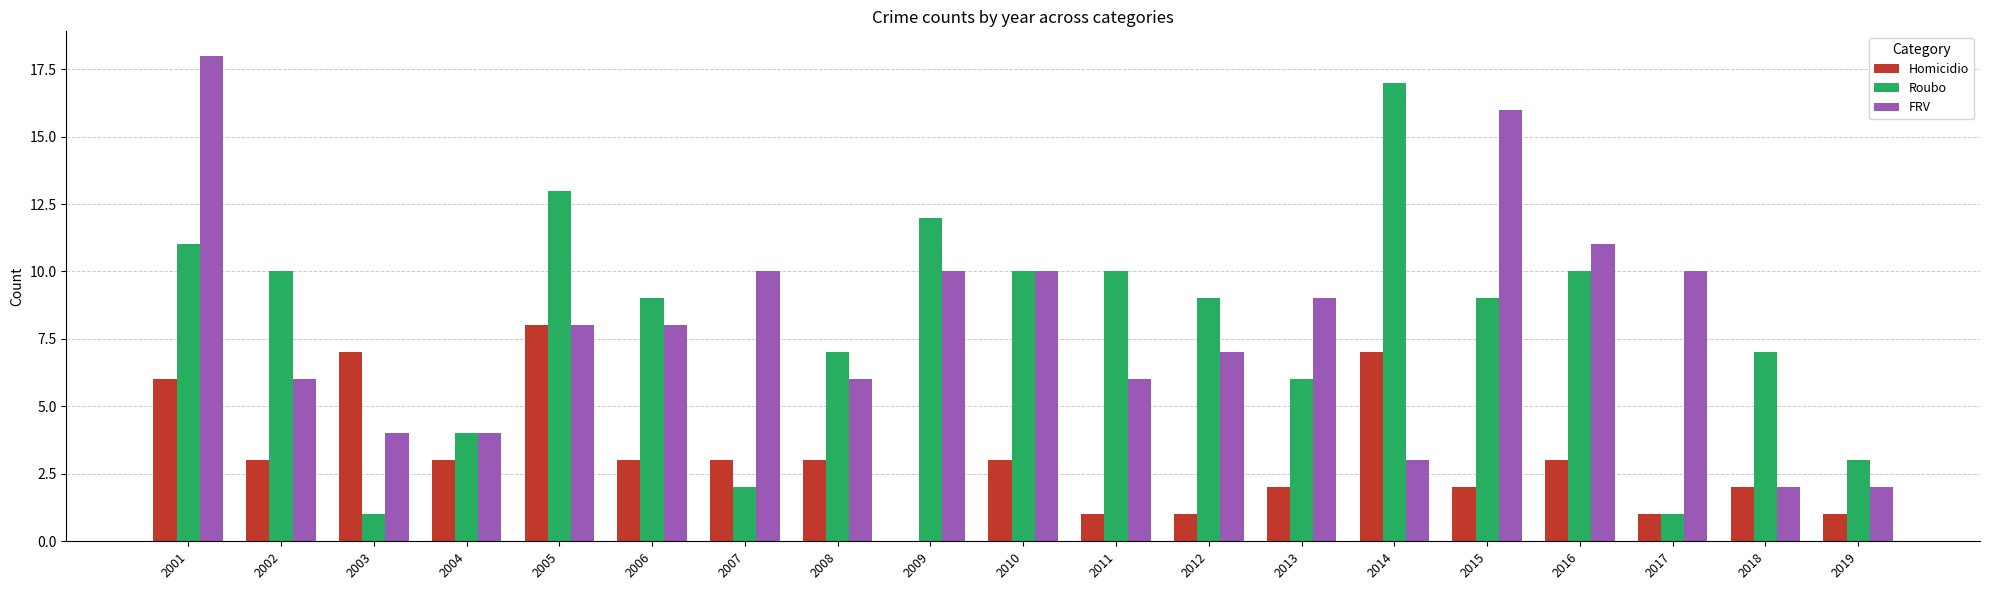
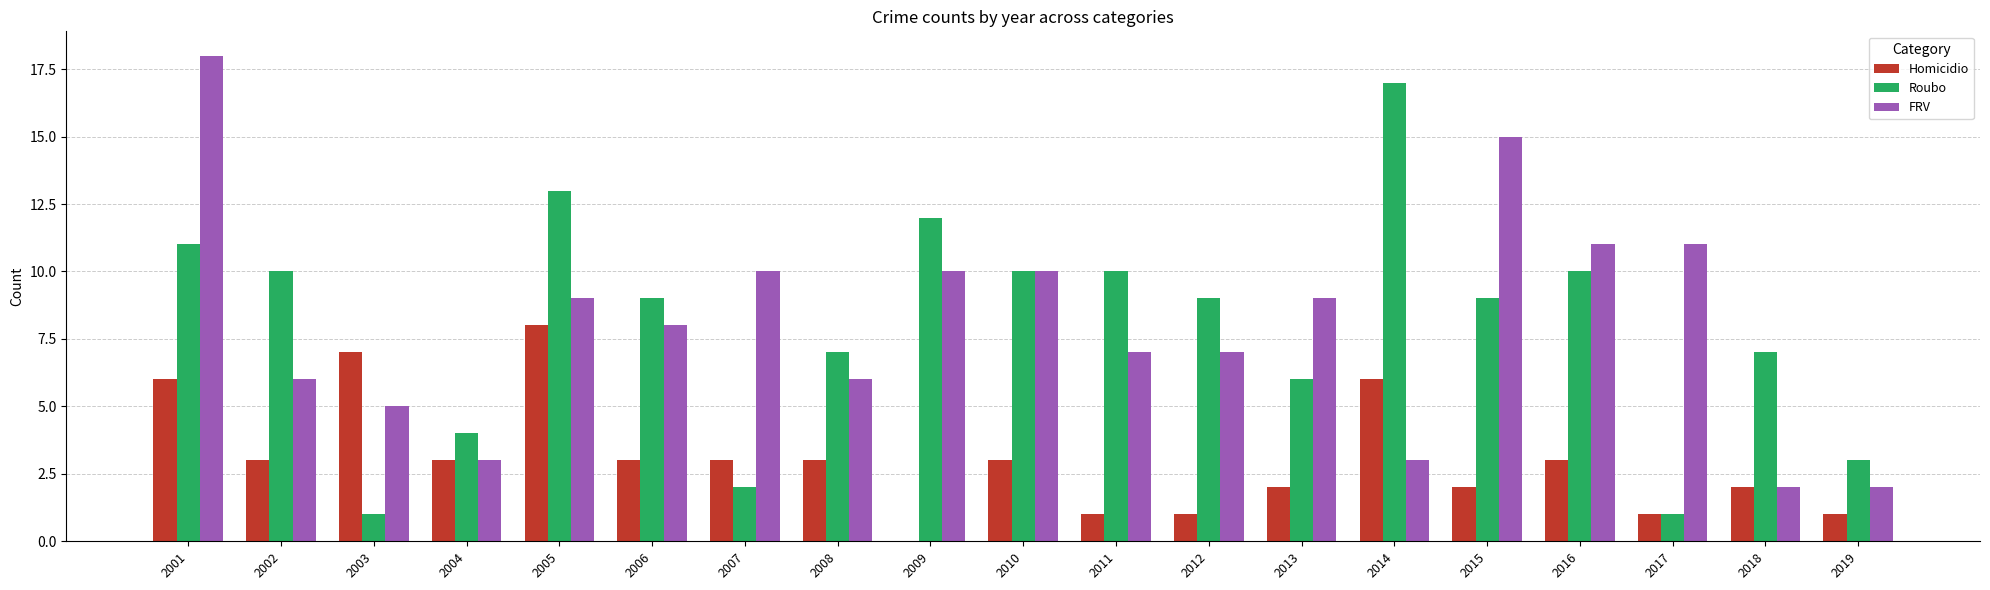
FRV, 2003: 4 -> 5
FRV, 2004: 4 -> 3
FRV, 2005: 8 -> 9
FRV, 2011: 6 -> 7
Homicidio, 2014: 7 -> 6
FRV, 2015: 16 -> 15
FRV, 2017: 10 -> 11
